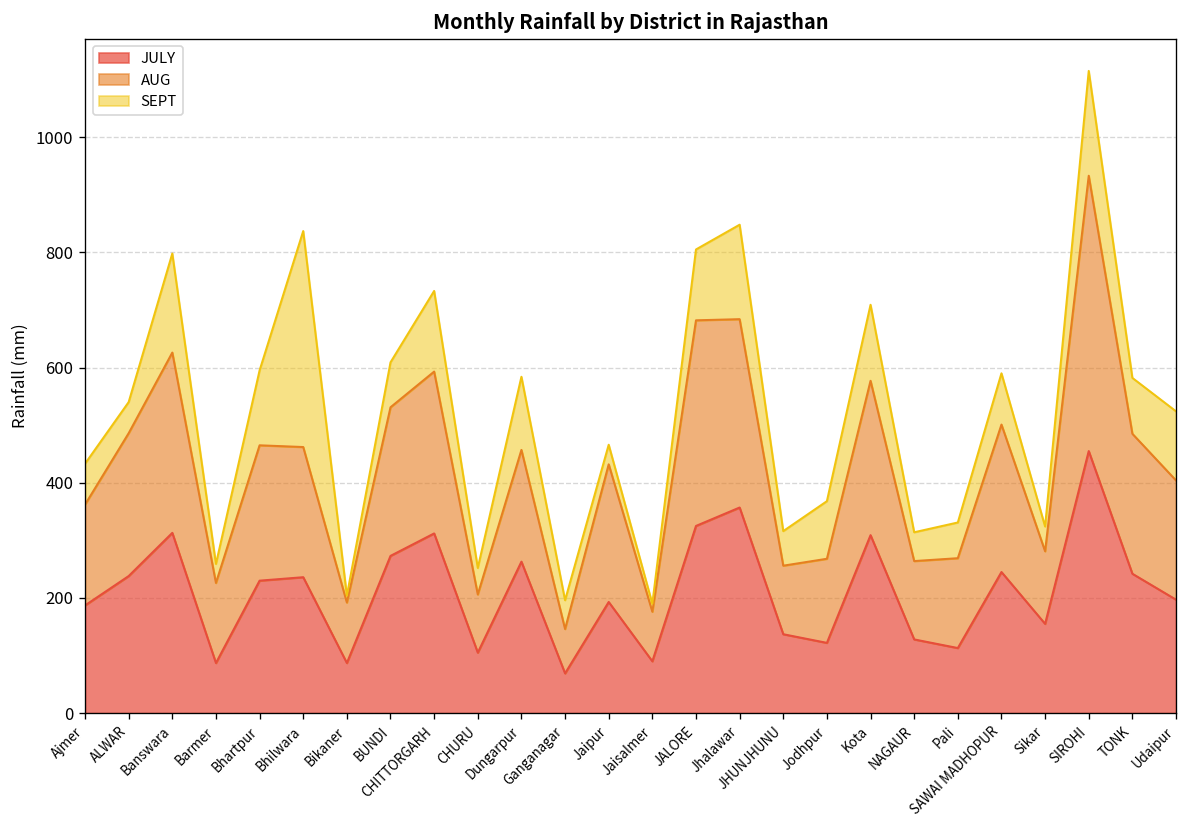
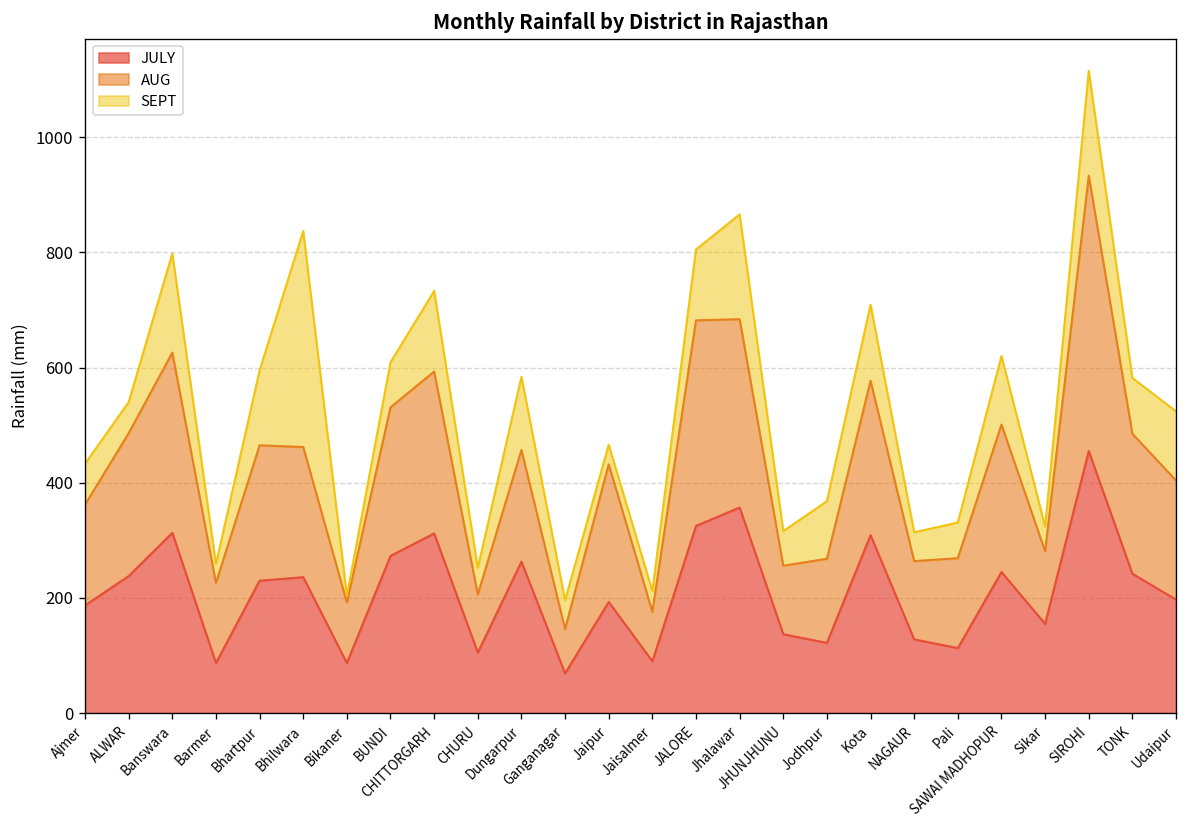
SEPT, Jaisalmer: 10 -> 40
SEPT, Jhalawar: 160 -> 180
SEPT, SAWAI MADHOPUR: 90 -> 120
